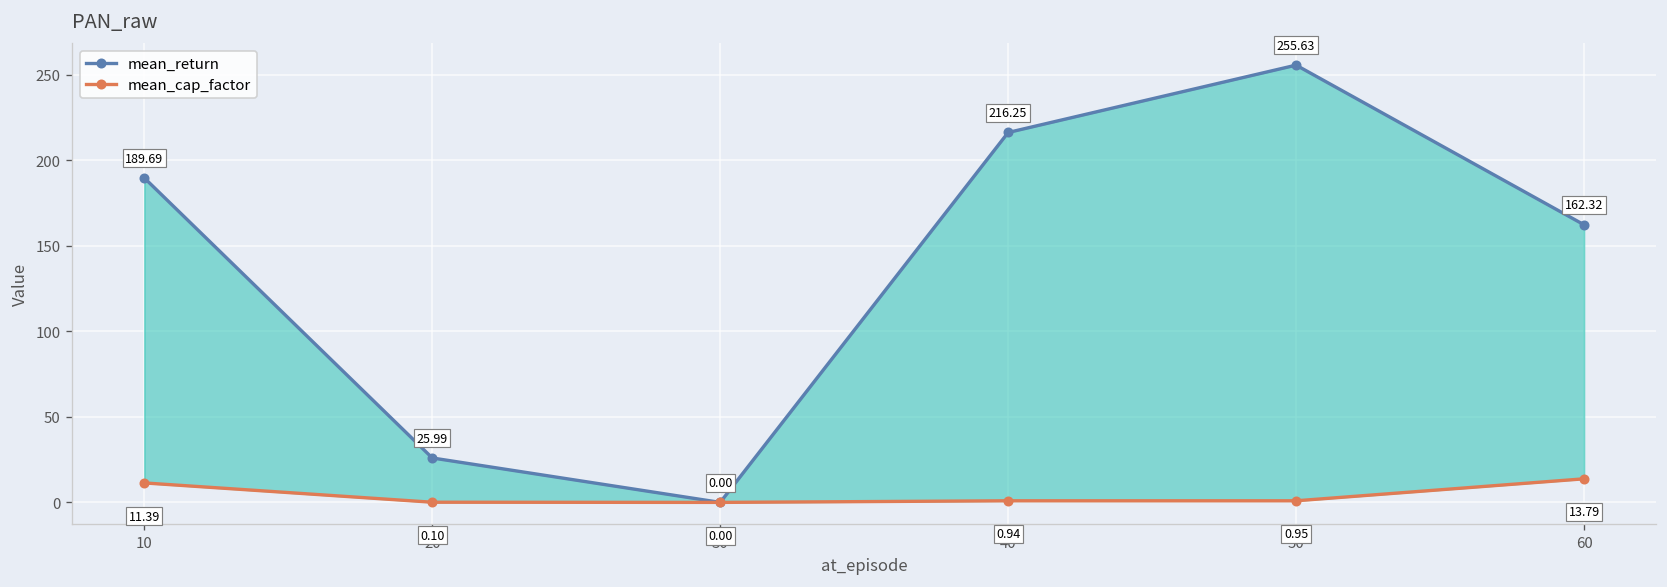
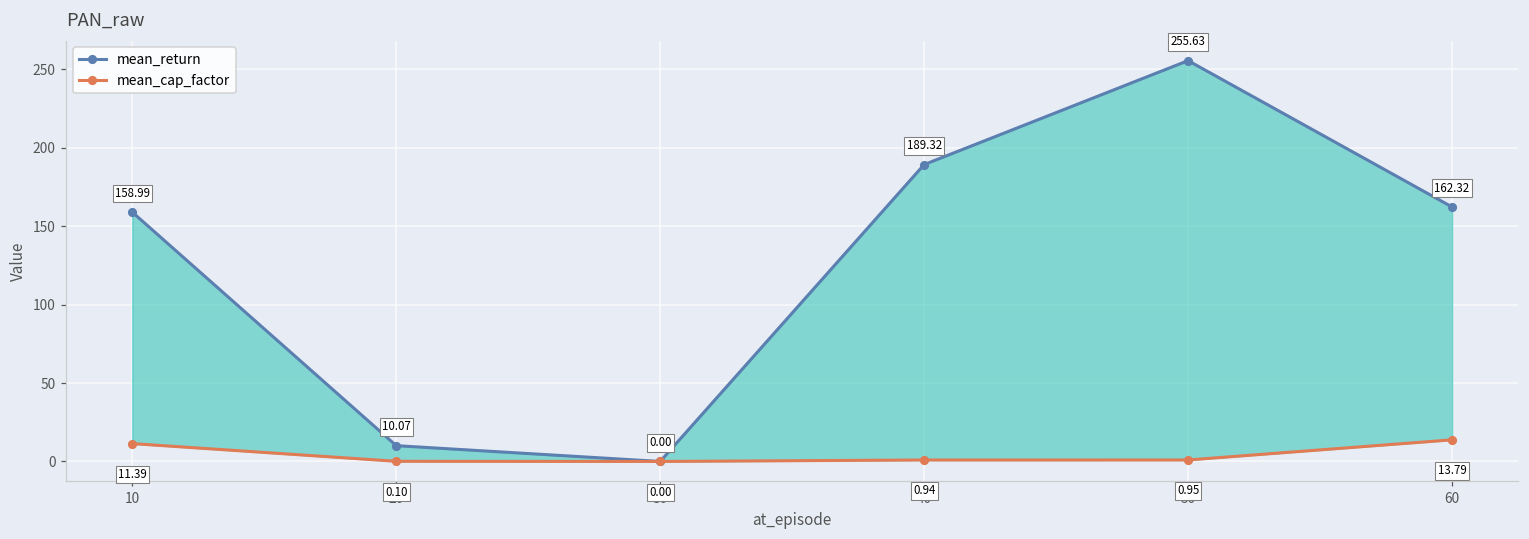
mean_return, 10: 189.69 -> 158.99
mean_return, 20: 25.99 -> 10.07
mean_return, 40: 216.25 -> 189.32
